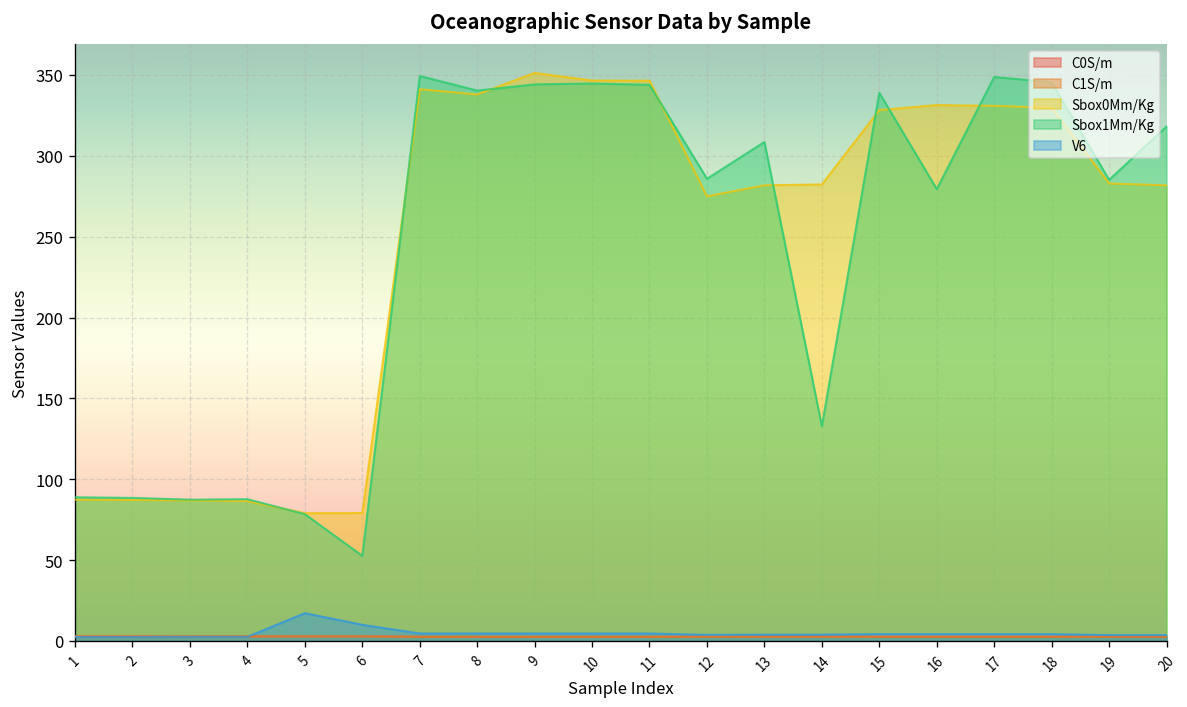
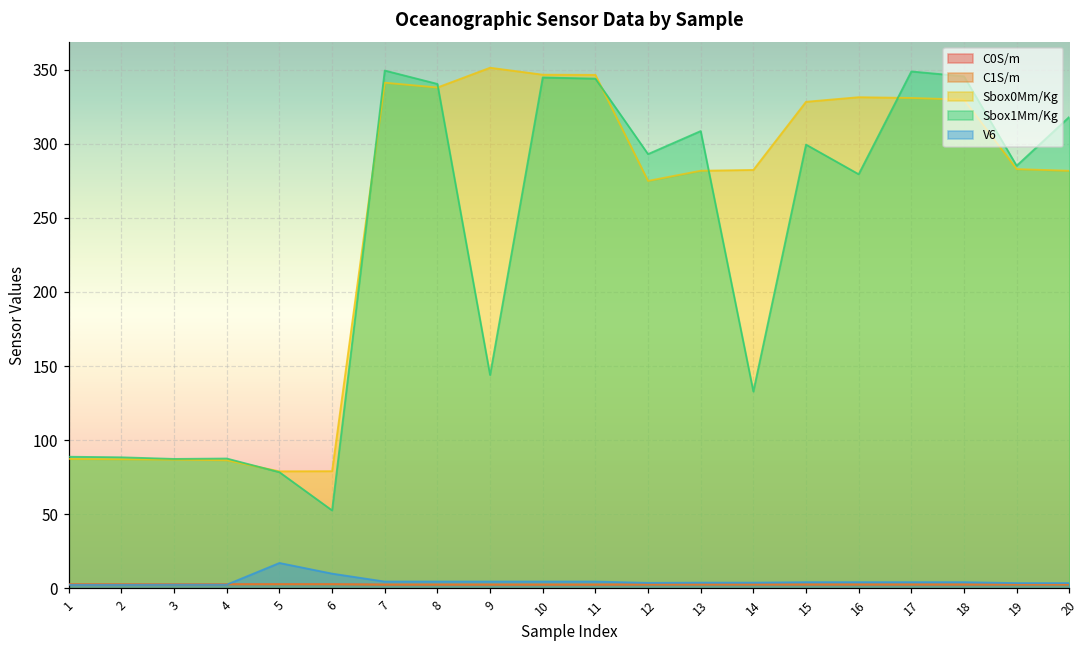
Sbox1Mm/Kg, 9: 344 -> 144
Sbox1Mm/Kg, 12: 286 -> 293
Sbox1Mm/Kg, 15: 339 -> 299
